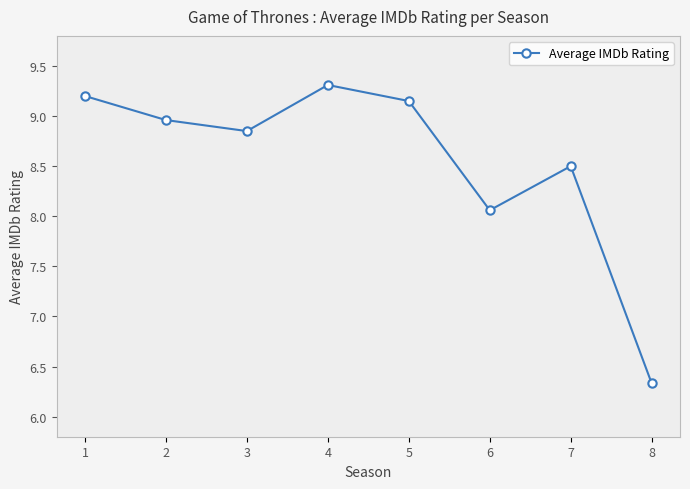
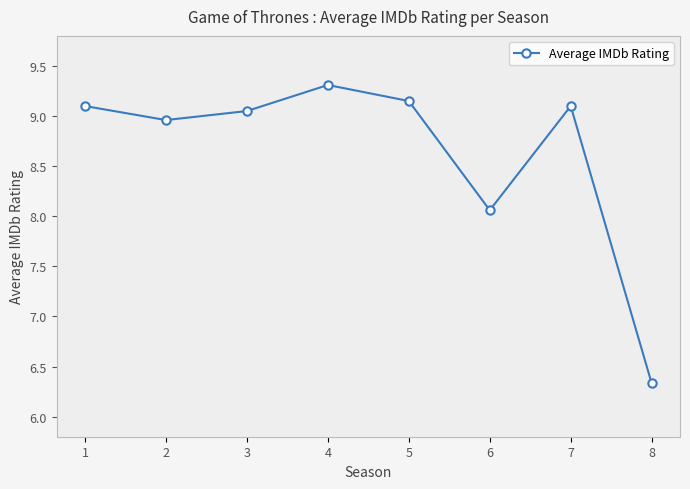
1: 9.2 -> 9.1
3: 8.85 -> 9.05
7: 8.5 -> 9.1
